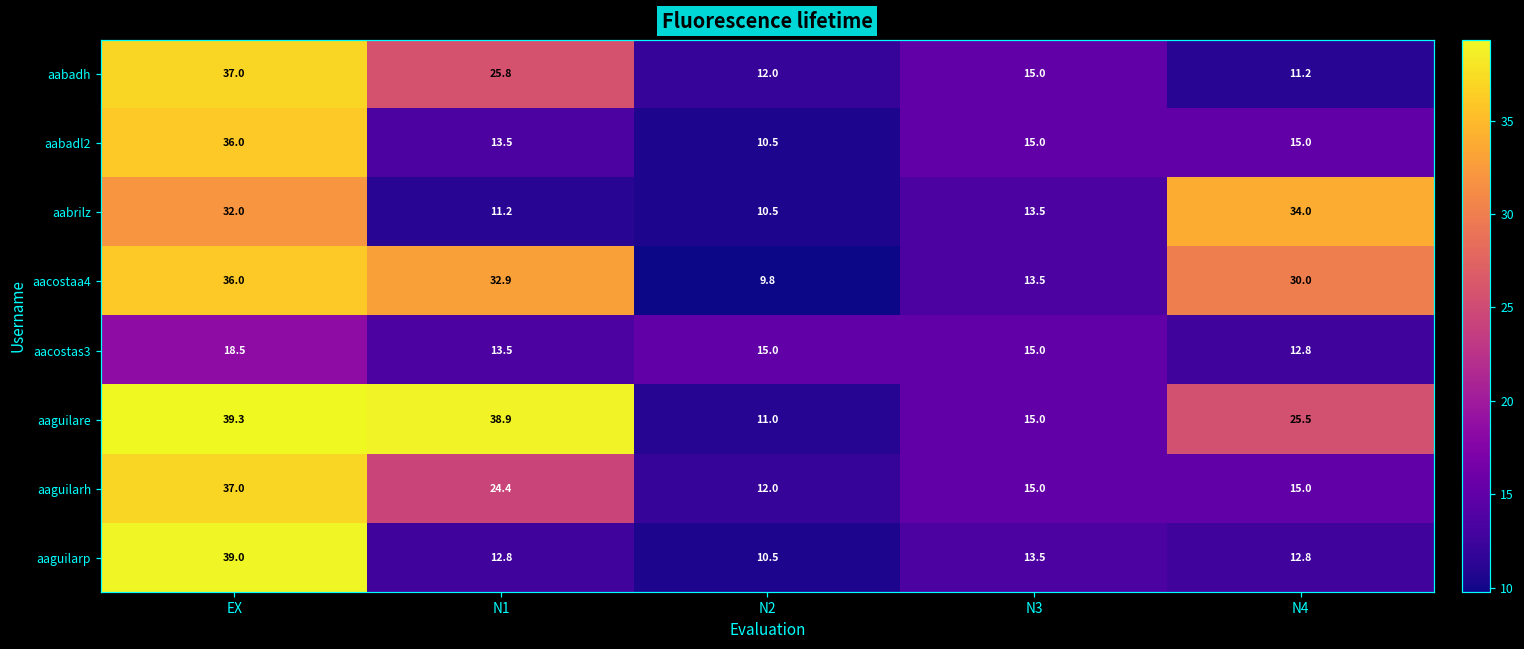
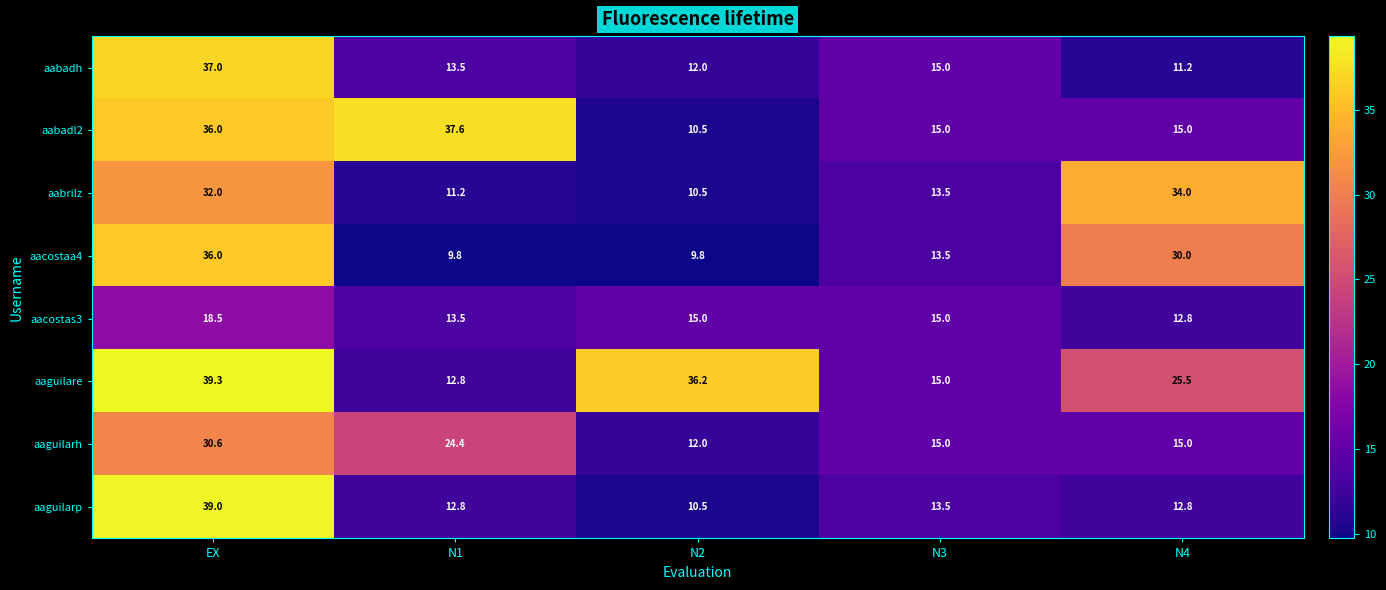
aabadh, N1: 25.8 -> 13.5
aabadl2, N1: 13.5 -> 37.6
aacostaa4, N1: 32.9 -> 9.8
aaguilare, N1: 38.9 -> 12.8
aaguilare, N2: 11.0 -> 36.2
aaguilarh, EX: 37.0 -> 30.6
